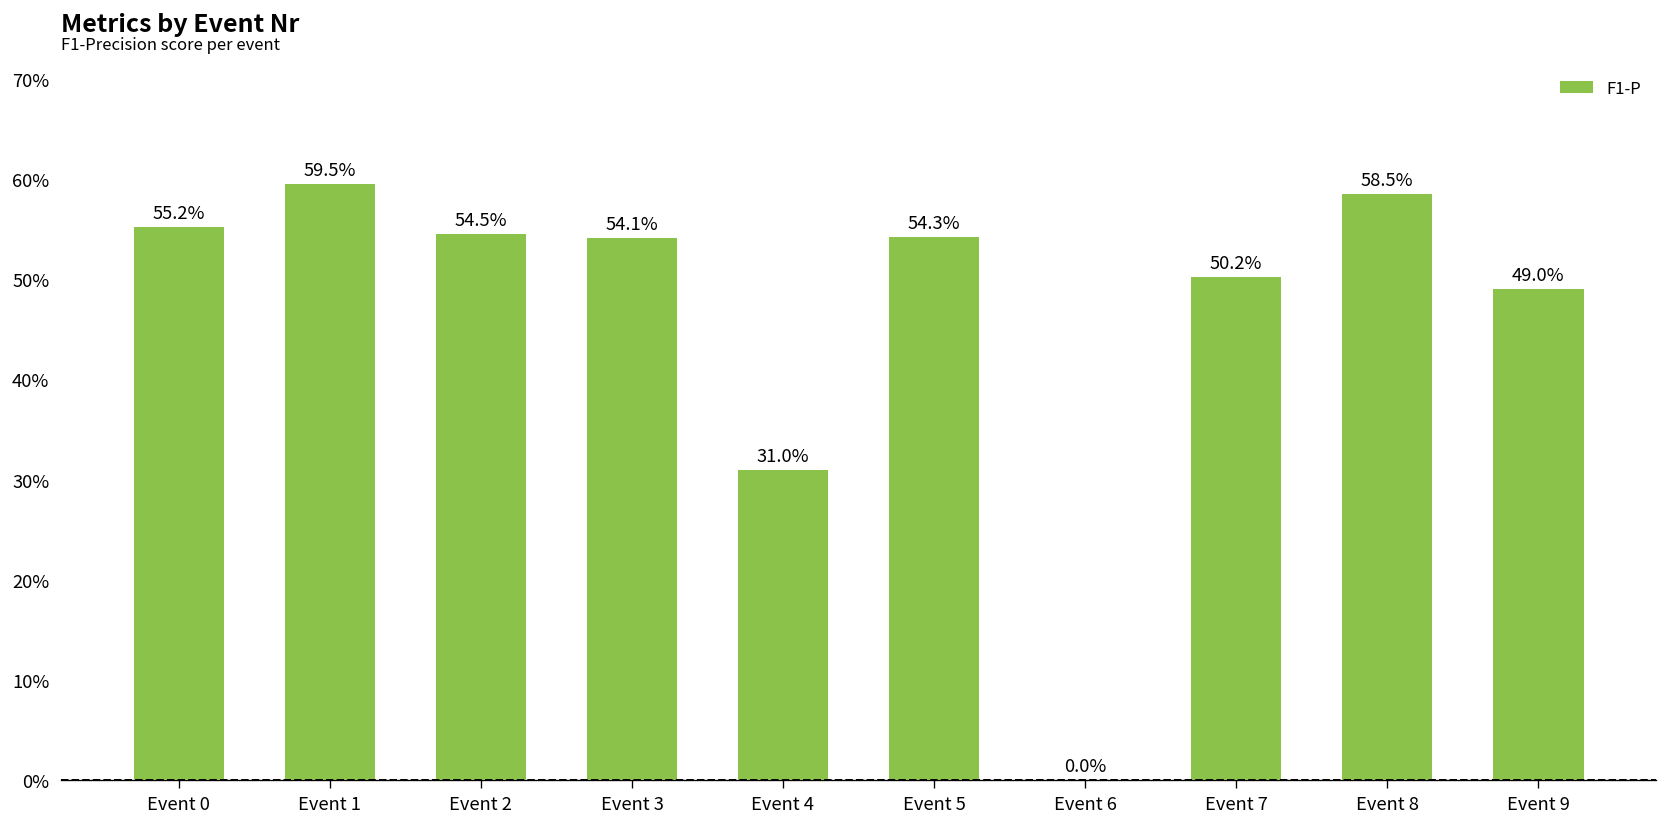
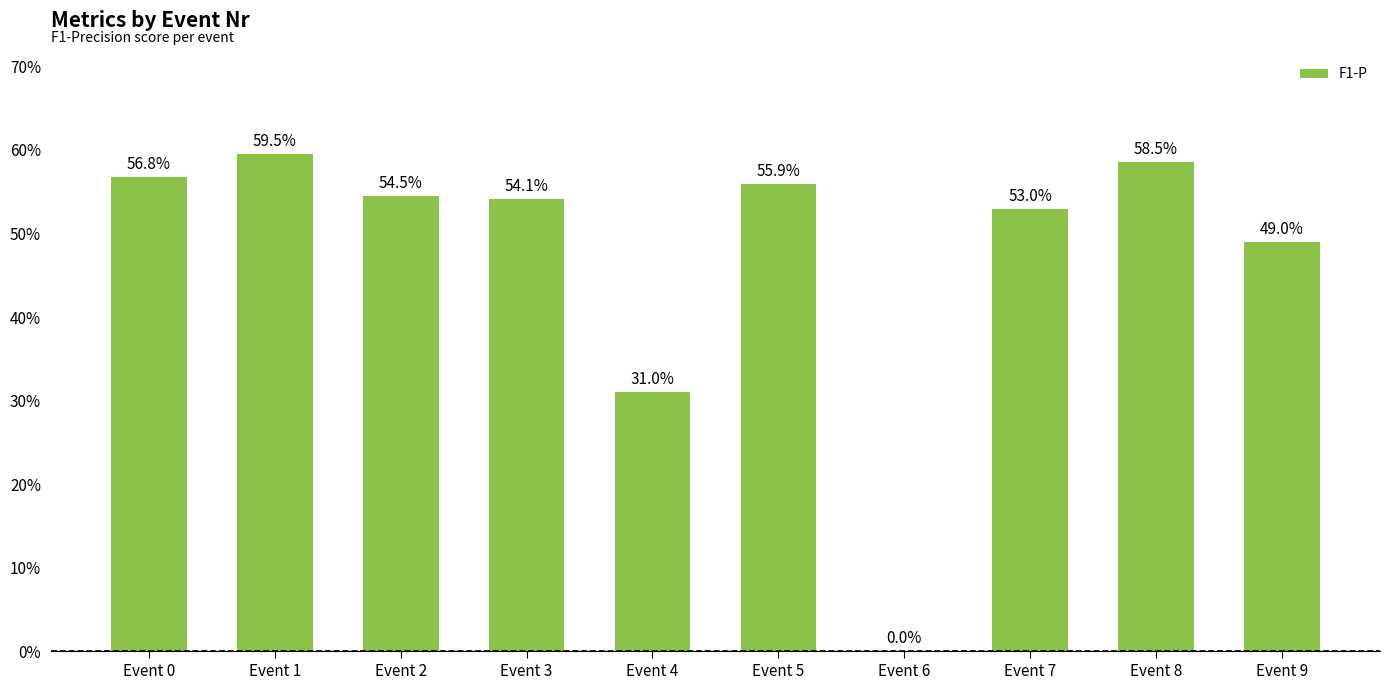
Event 0: 55.2% -> 56.8%
Event 5: 54.3% -> 55.9%
Event 7: 50.2% -> 53.0%
